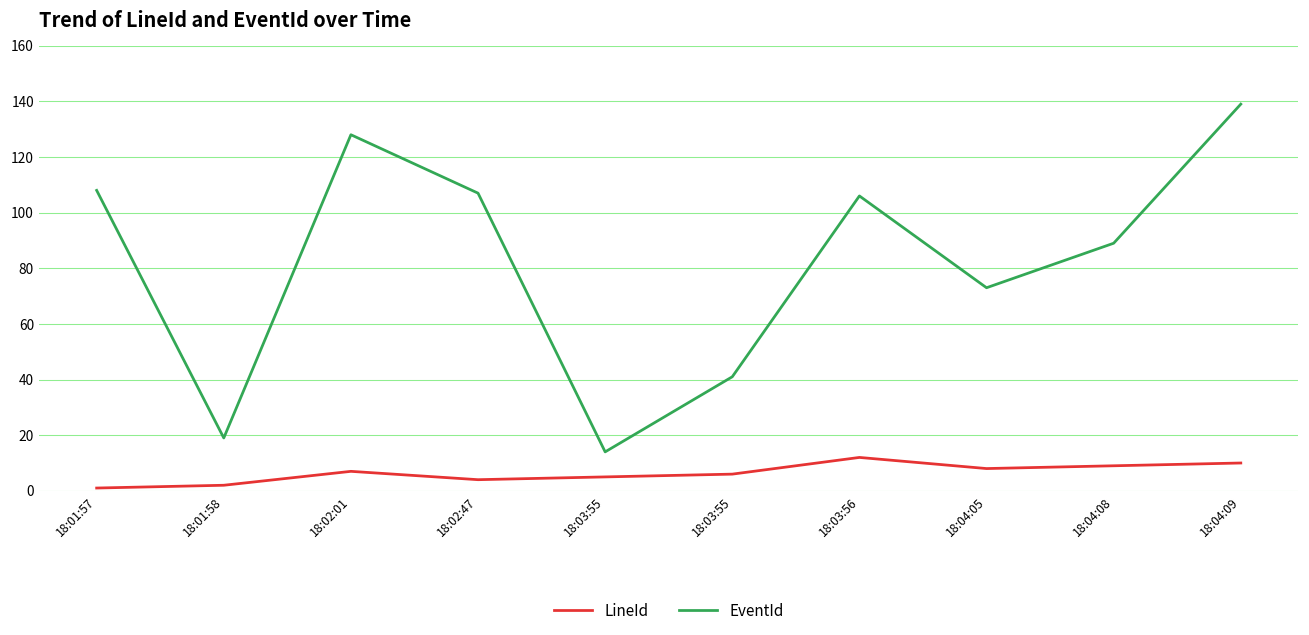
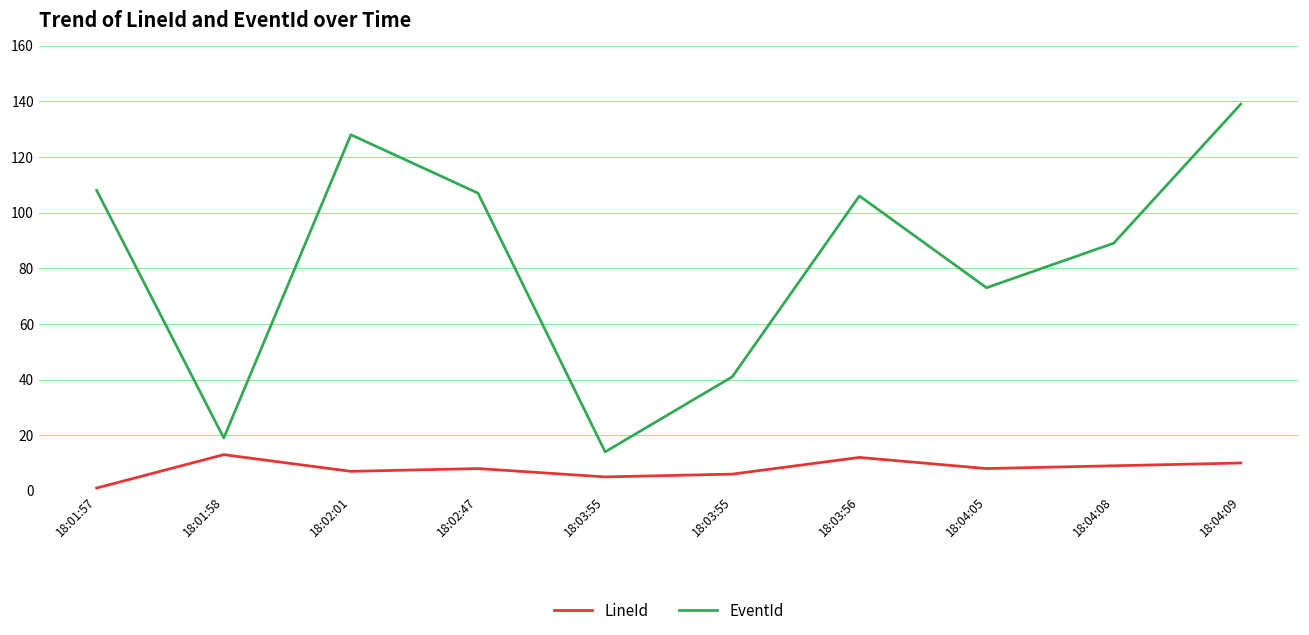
LineId, 18:01:58: 2 -> 13
LineId, 18:02:47: 4 -> 8
